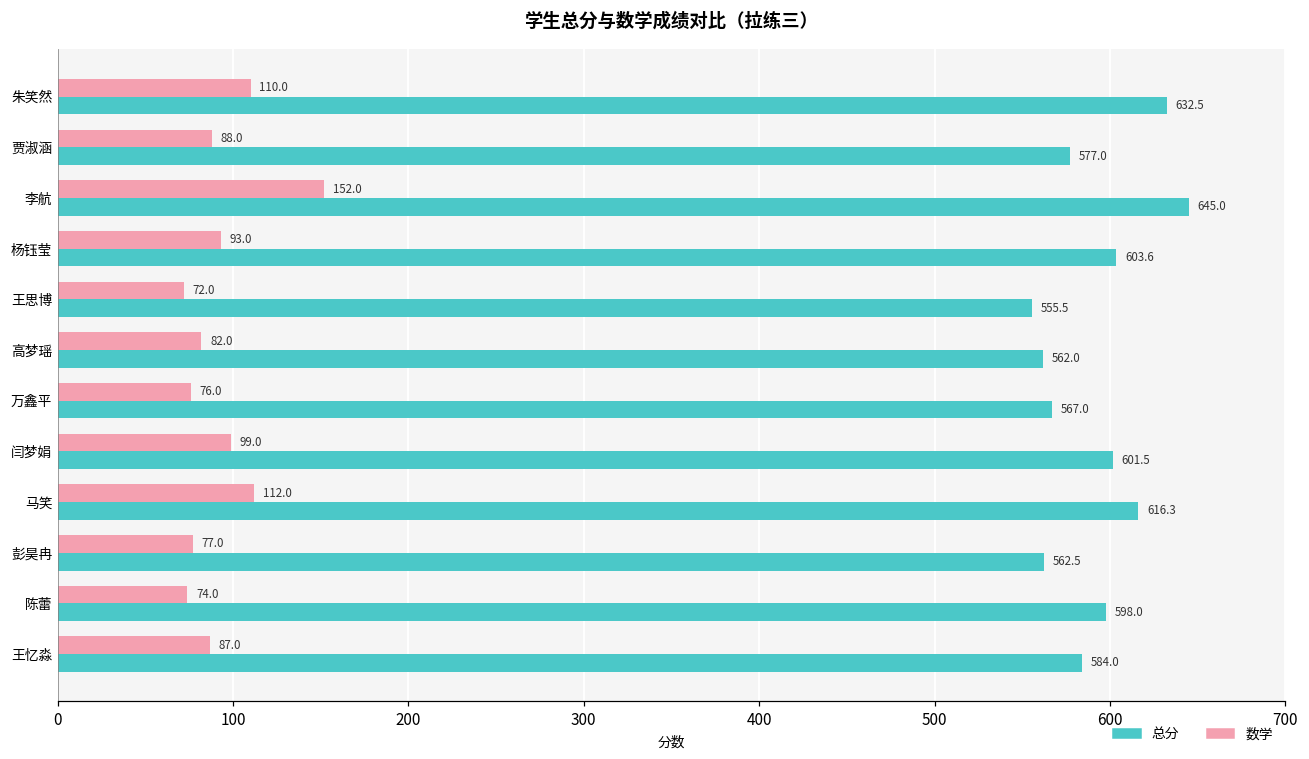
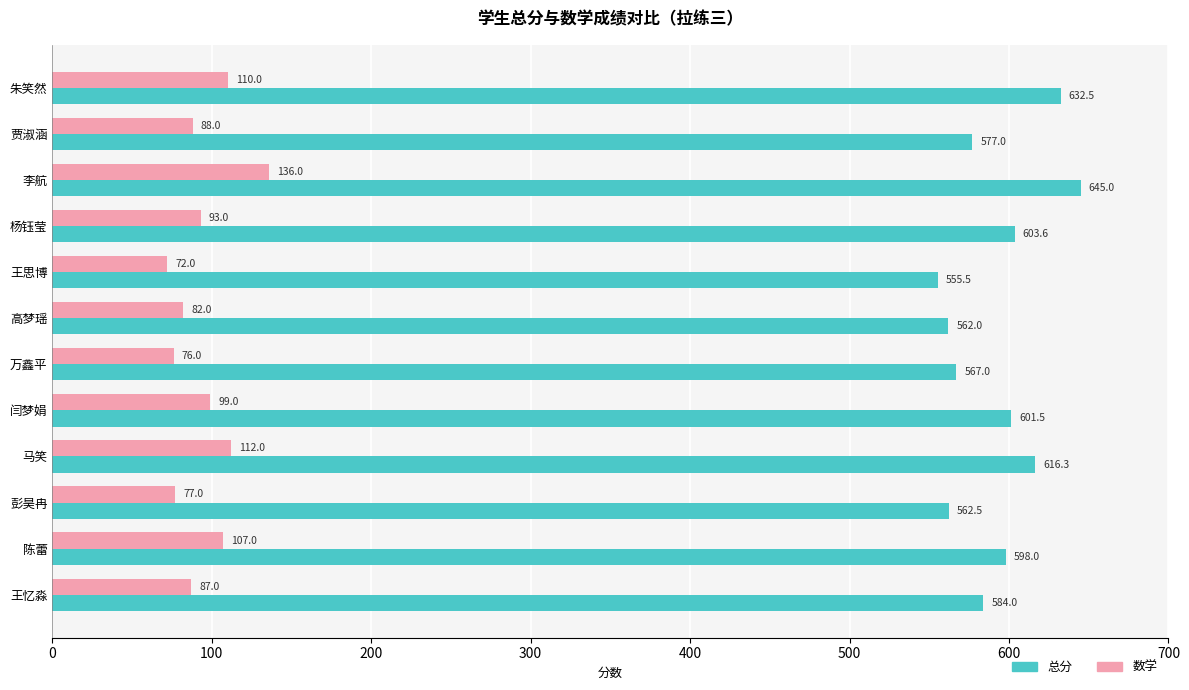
数学, 李航: 152.0 -> 136.0
数学, 陈蕾: 74.0 -> 107.0
